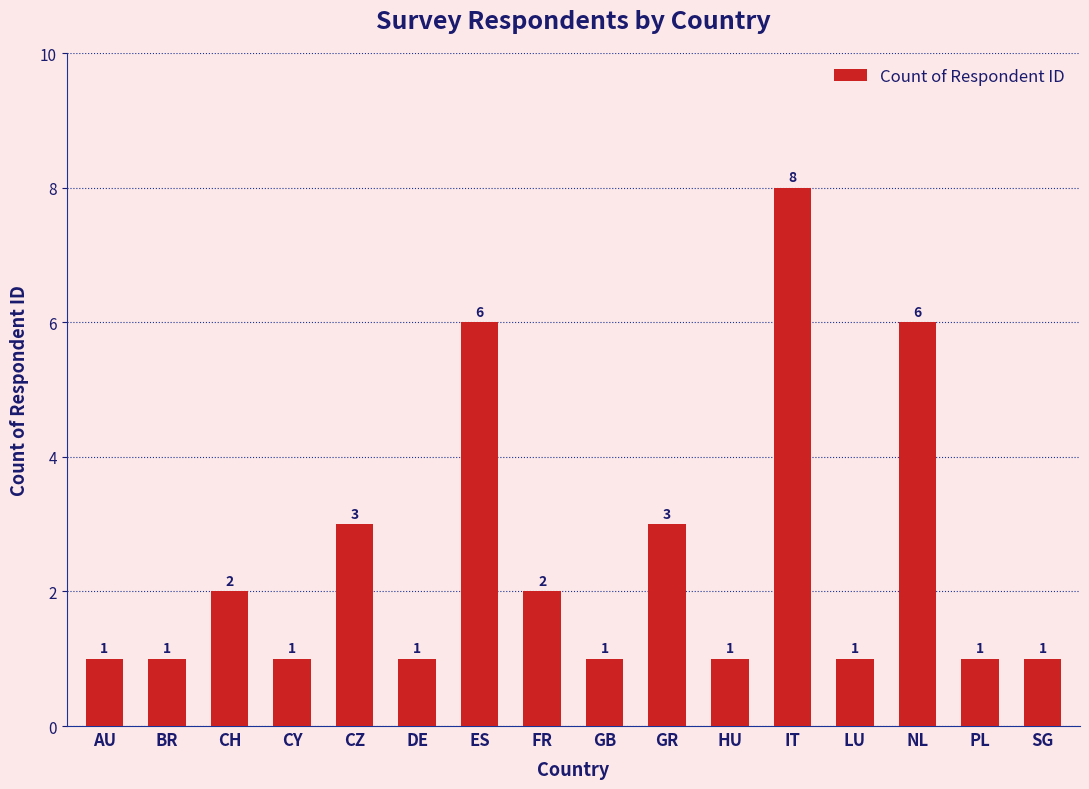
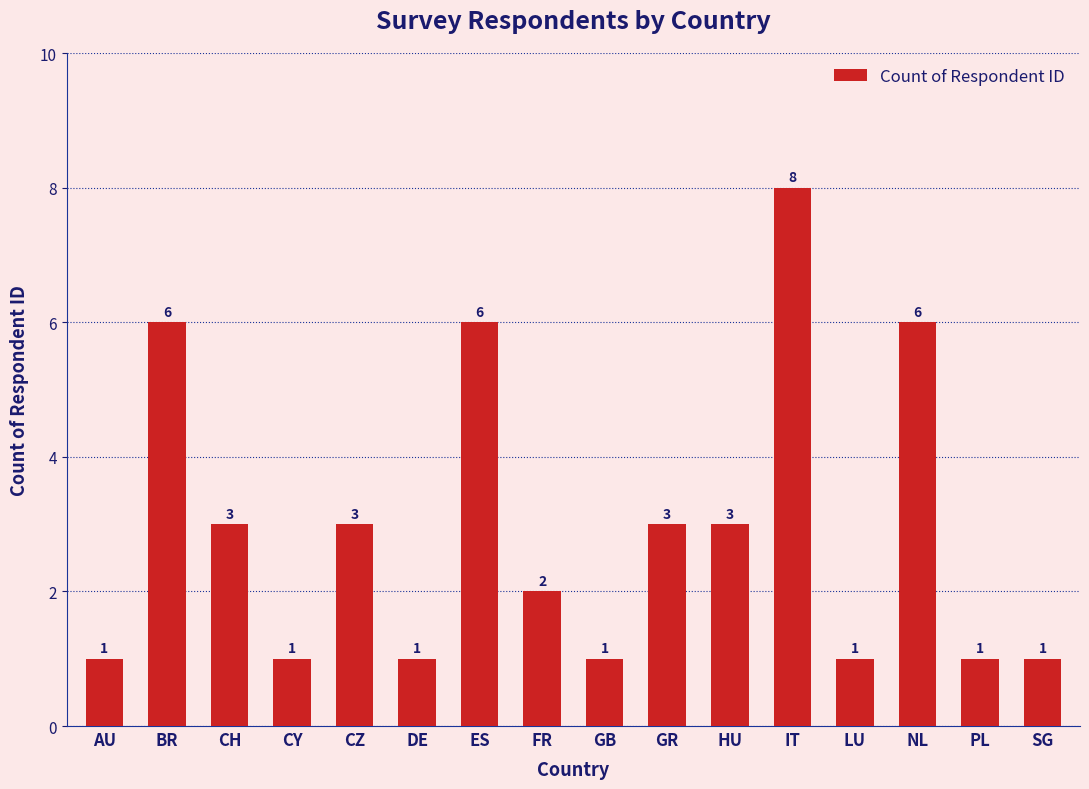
BR: 1 -> 6
CH: 2 -> 3
HU: 1 -> 3
